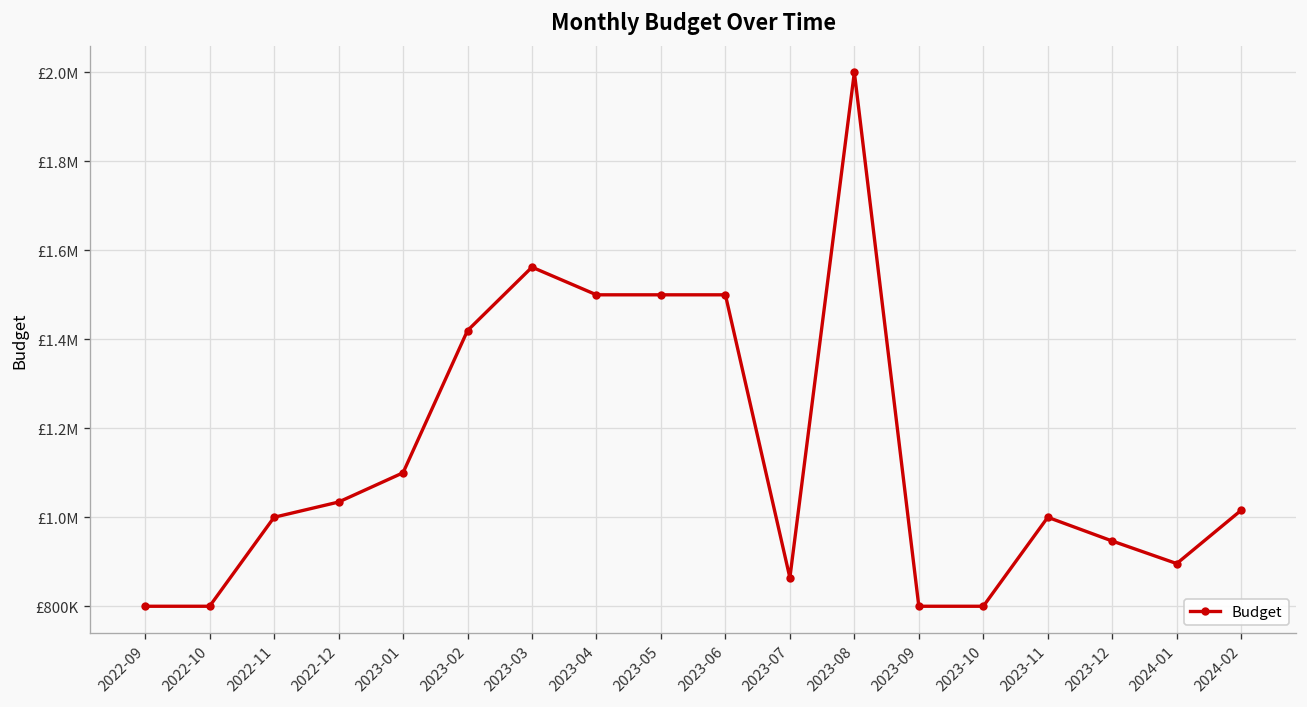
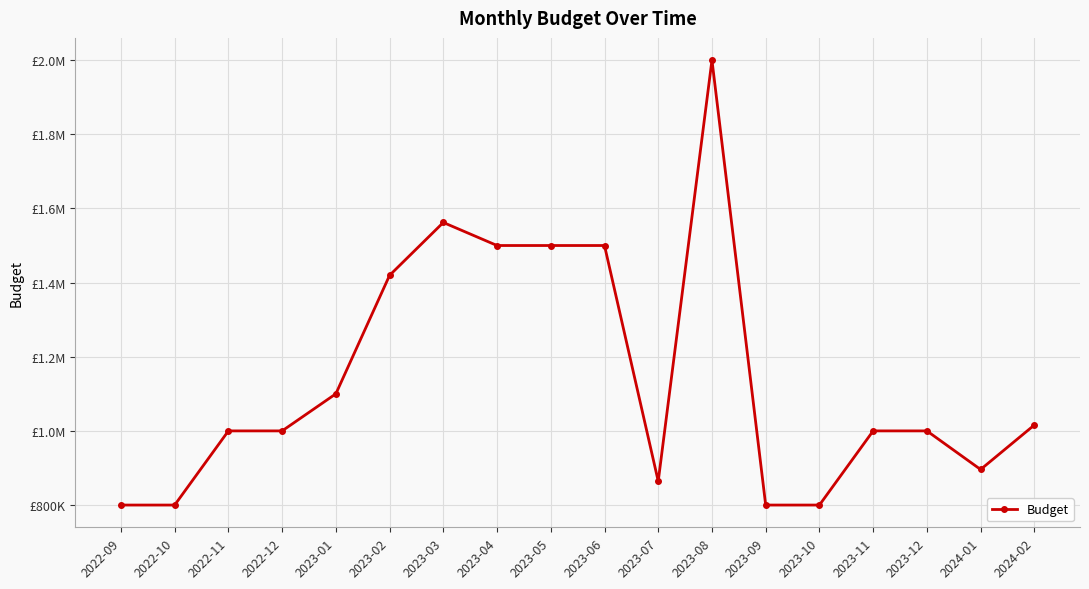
2022-12: £1030000 -> £1000000
2023-12: £950000 -> £1000000
